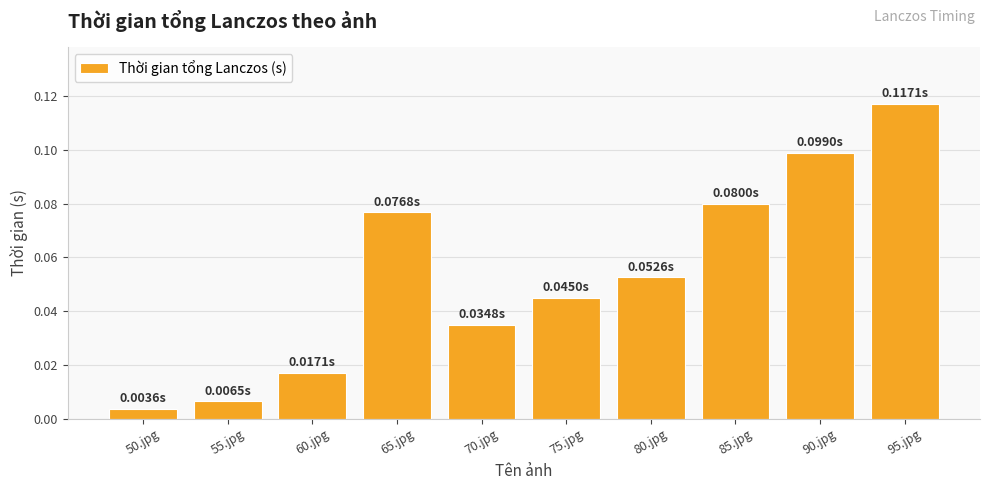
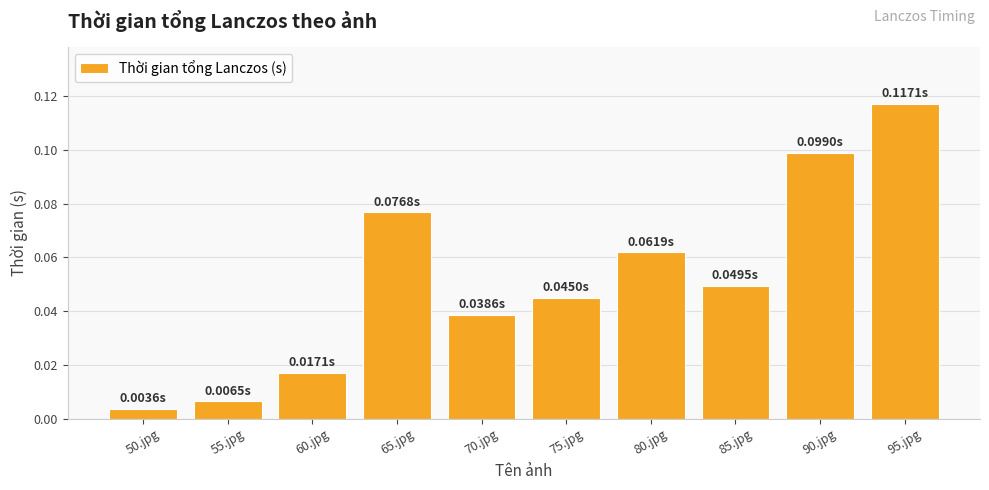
70.jpg: 0.0348s -> 0.0386s
80.jpg: 0.0526s -> 0.0619s
85.jpg: 0.0800s -> 0.0495s
